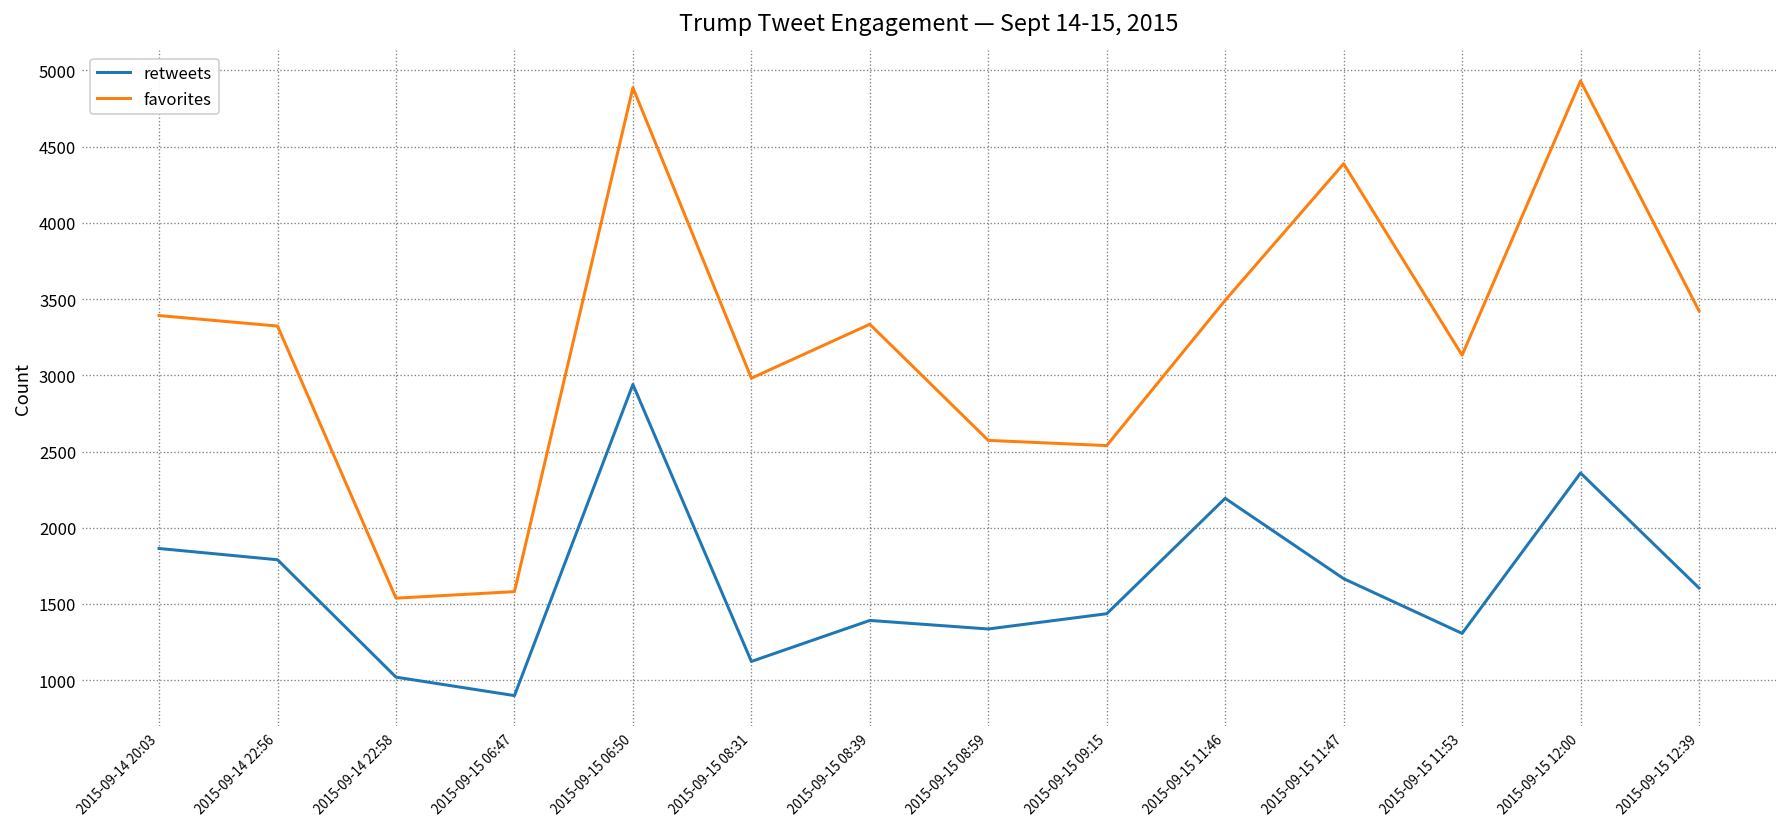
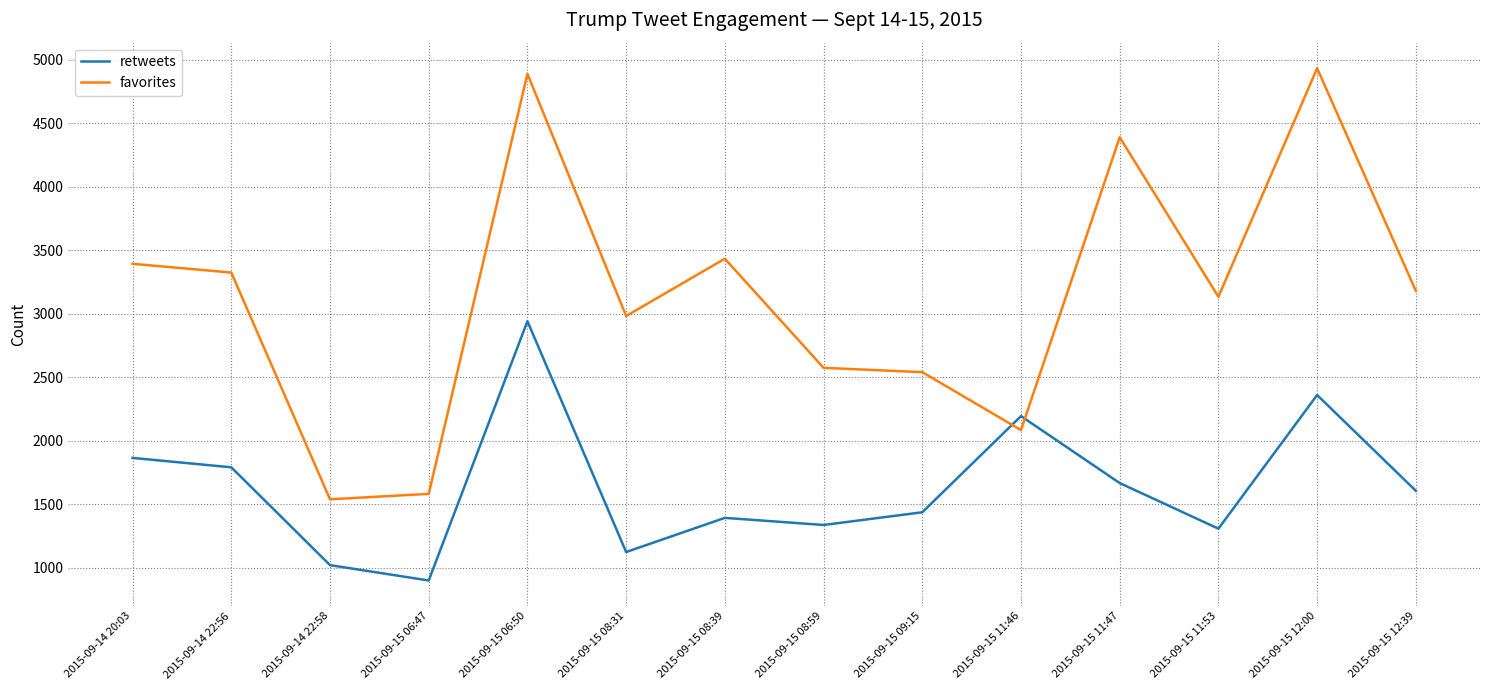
favorites, 2015-09-15 08:39: 3340 -> 3430
favorites, 2015-09-15 11:46: 3490 -> 2080
favorites, 2015-09-15 12:39: 3420 -> 3180
